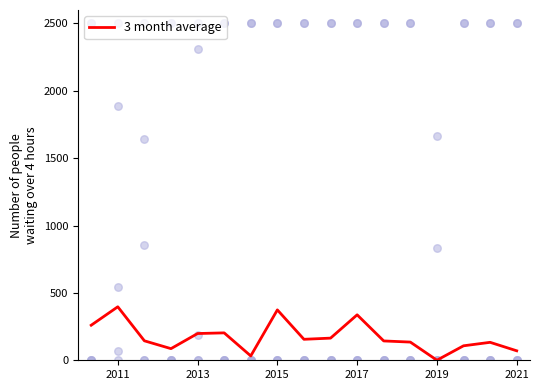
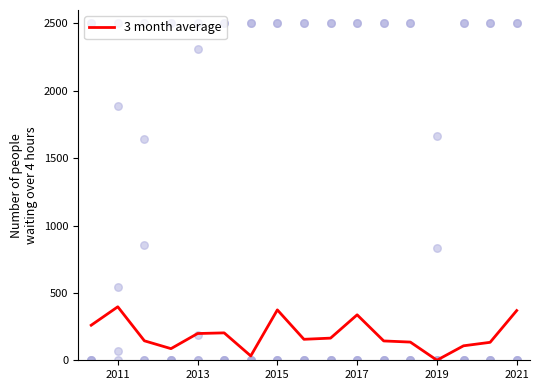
3 month average, 2021: 70 -> 370
